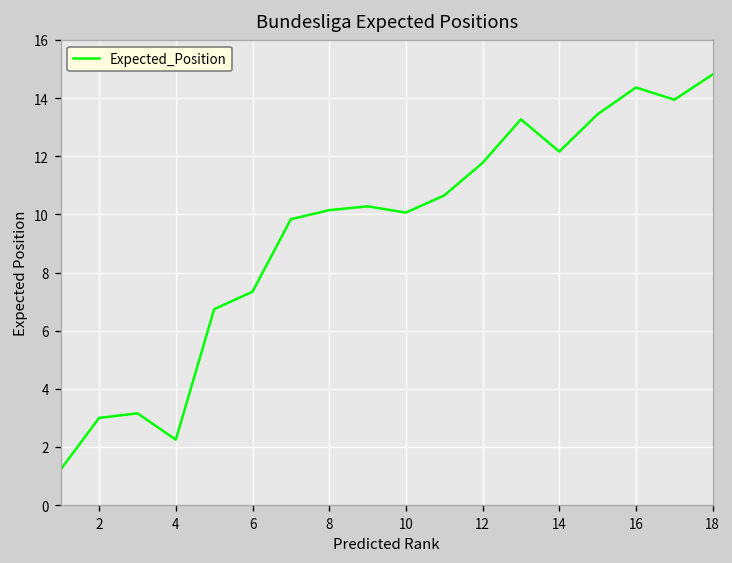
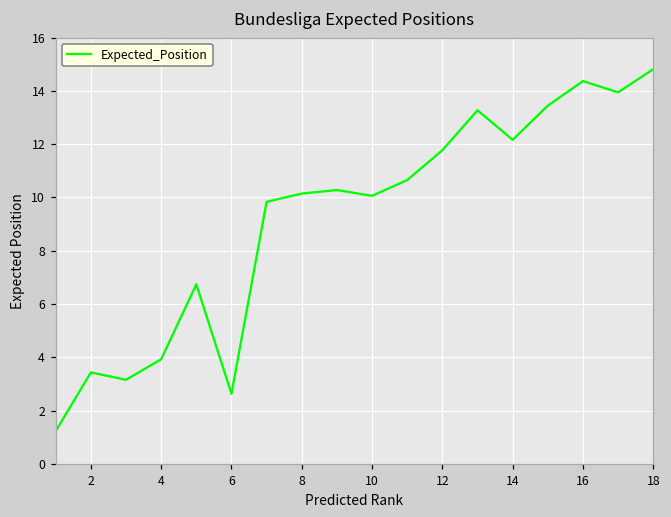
2: 3.0 -> 3.4
4: 2.3 -> 3.9
6: 7.3 -> 2.6
